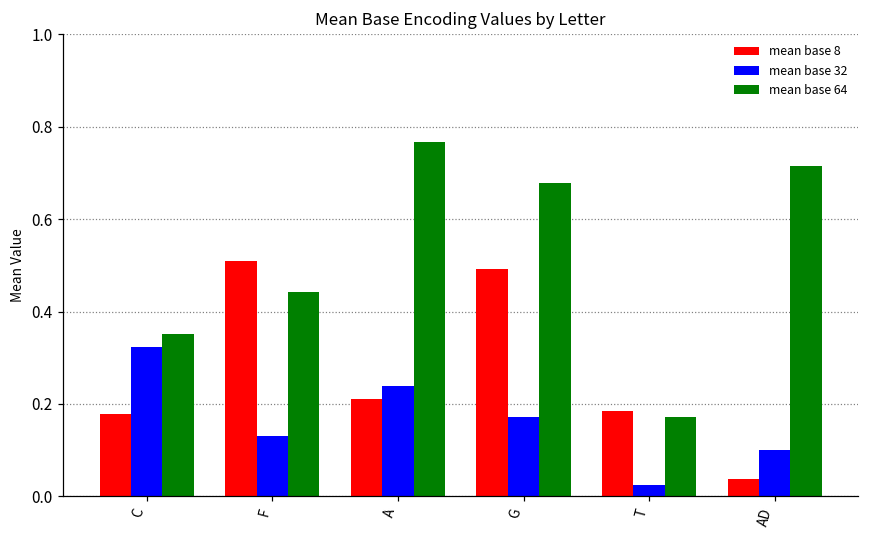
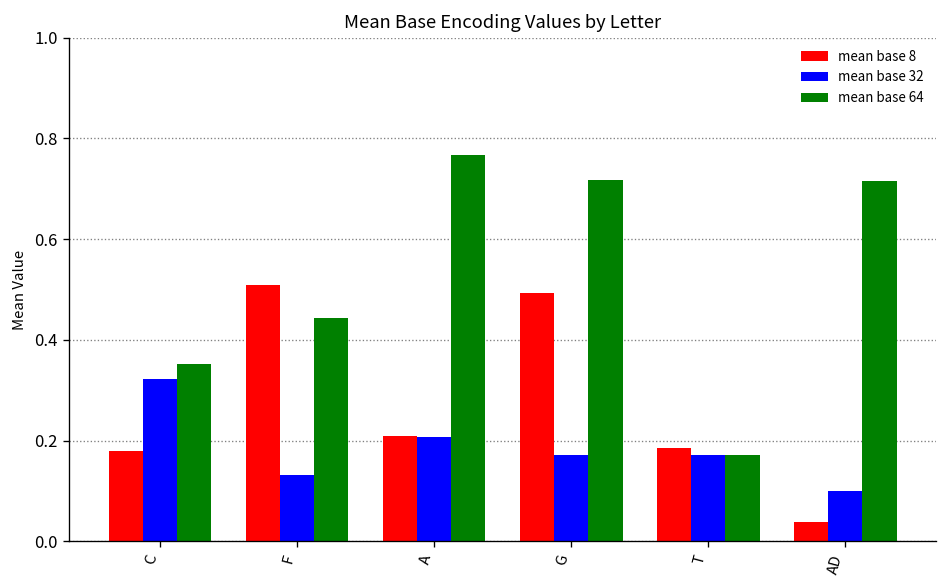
mean base 32, A: 0.24 -> 0.21
mean base 64, G: 0.68 -> 0.72
mean base 32, T: 0.02 -> 0.17
